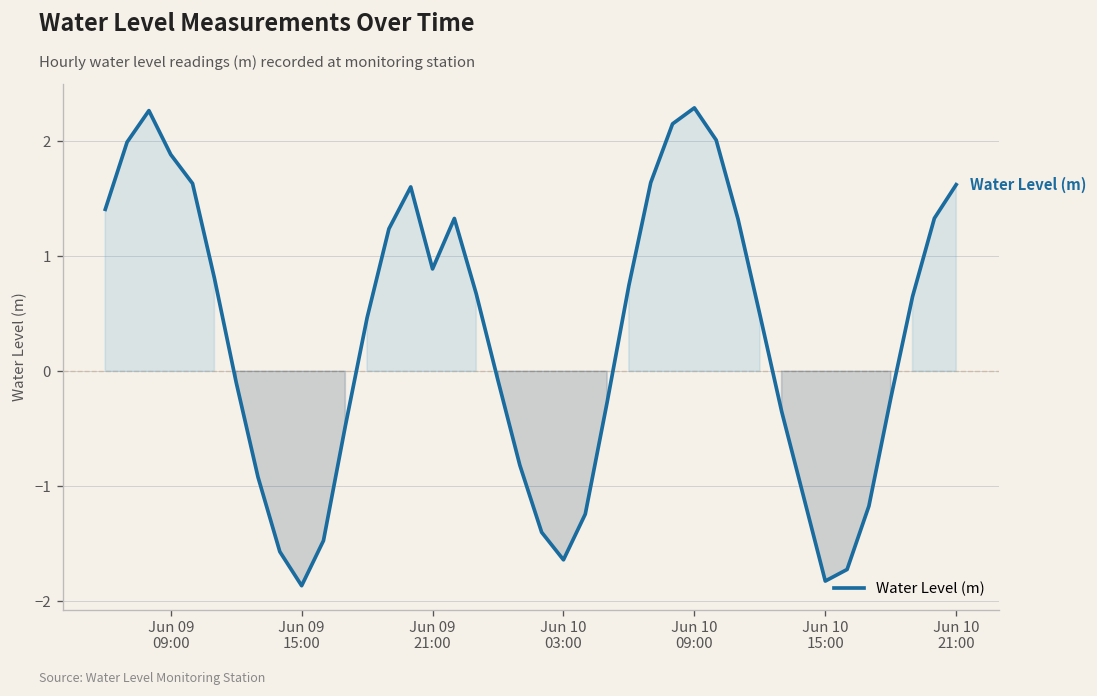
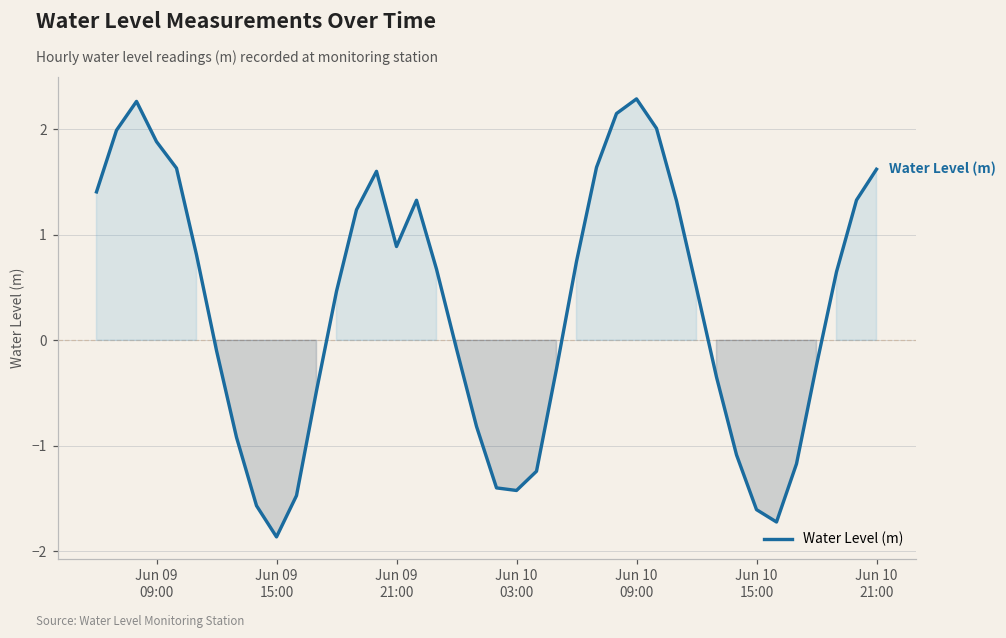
Jun 10 03:00: -1.6 -> -1.4
Jun 10 15:00: -1.8 -> -1.6
